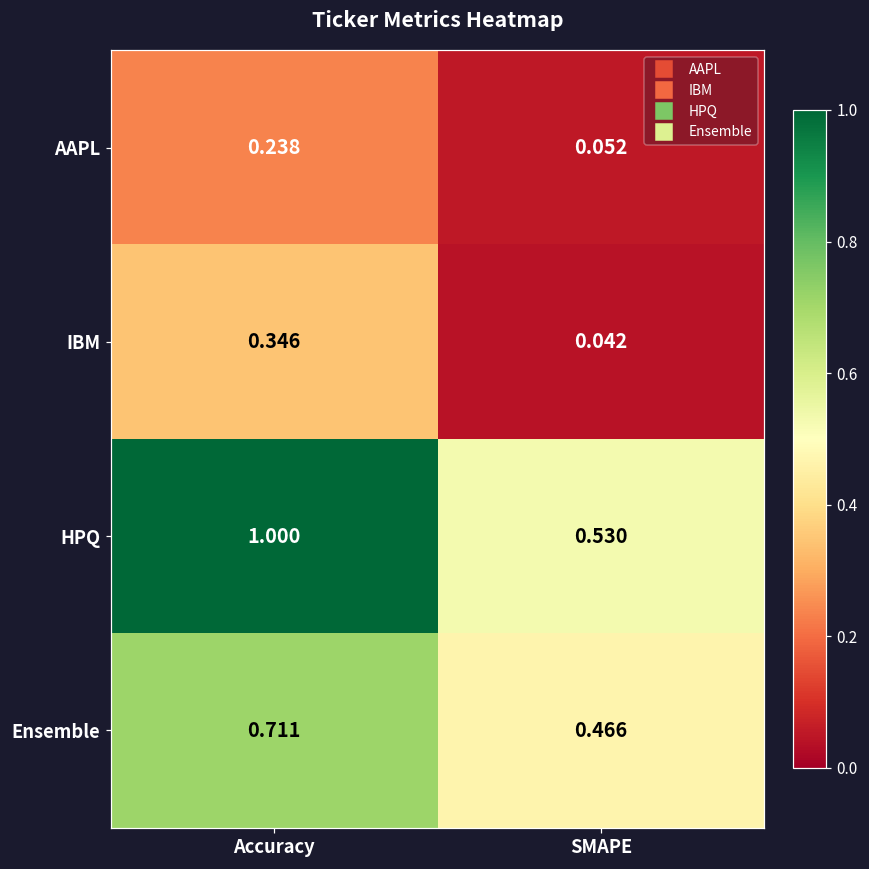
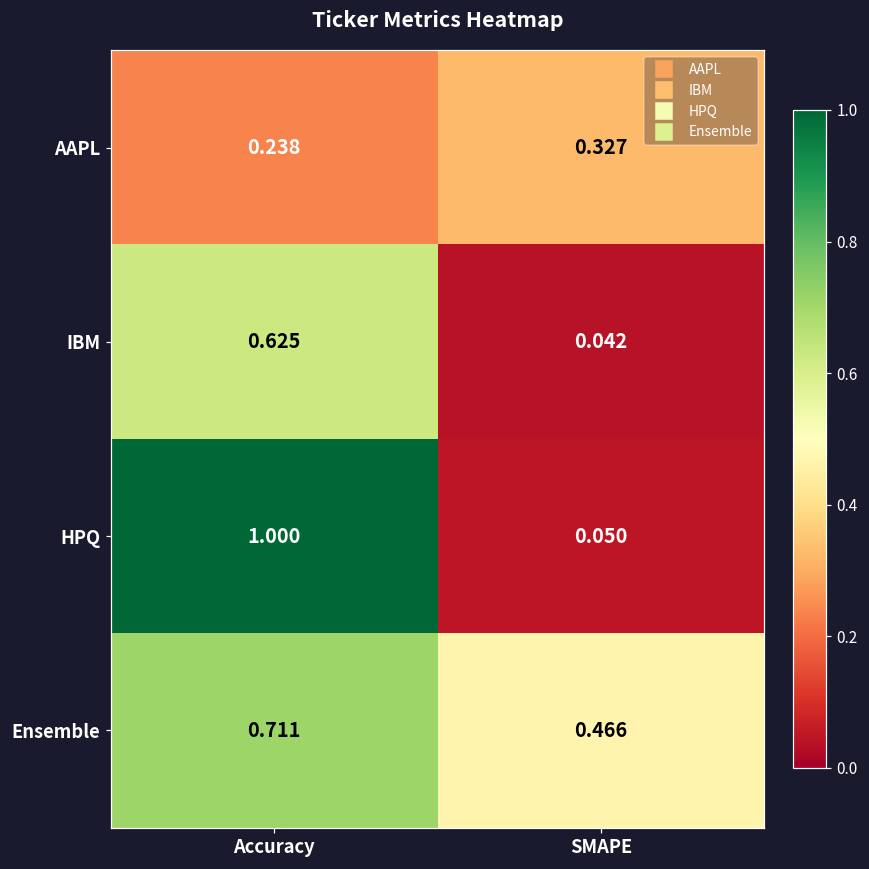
AAPL, SMAPE: 0.052 -> 0.327
IBM, Accuracy: 0.346 -> 0.625
HPQ, SMAPE: 0.530 -> 0.050
